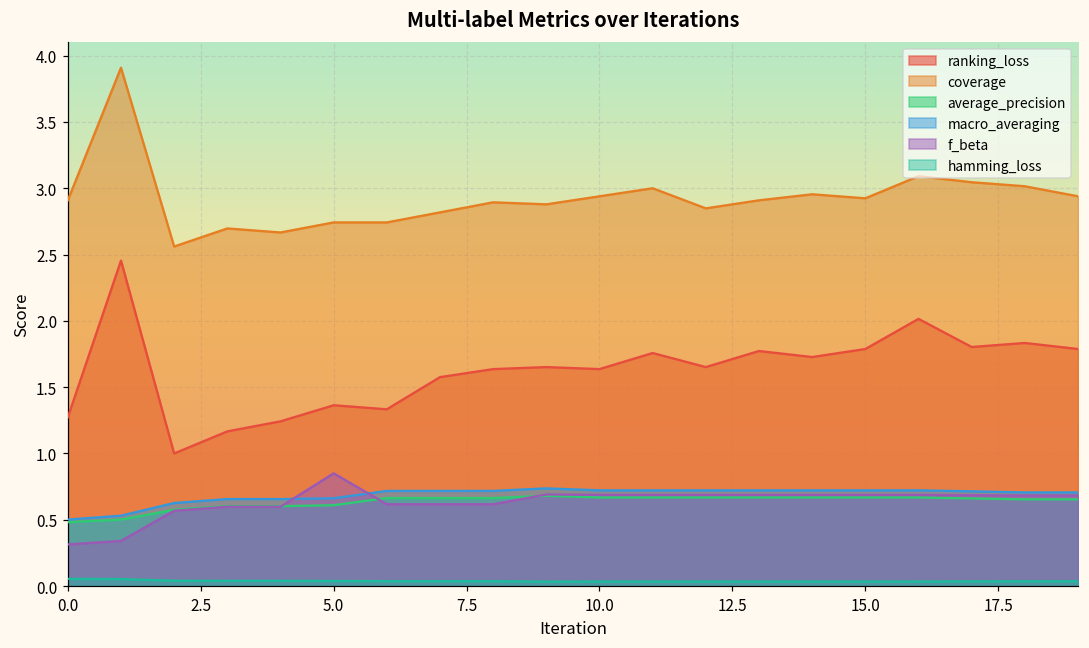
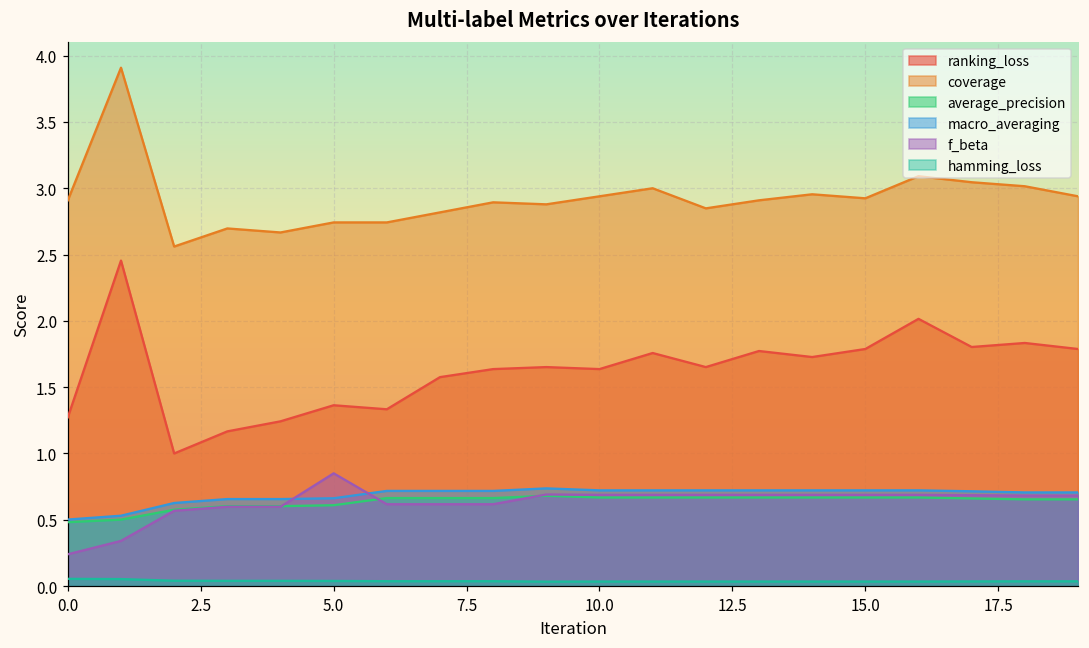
f_beta, 0.0: 0.31 -> 0.24
